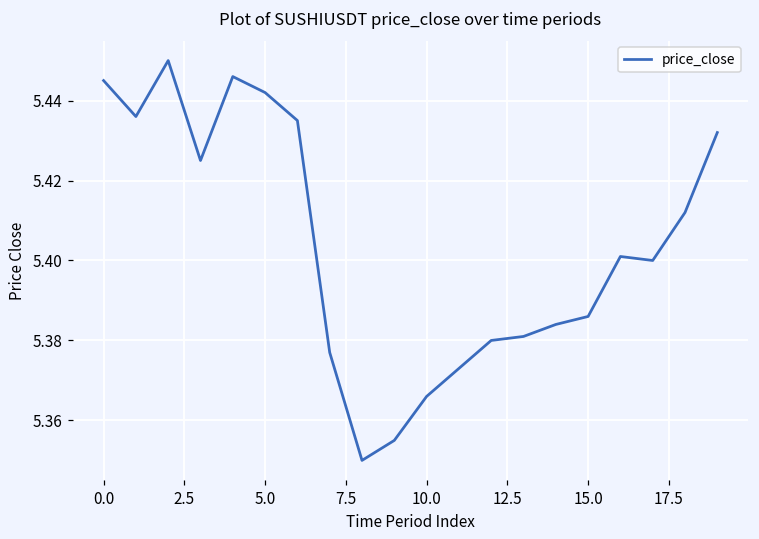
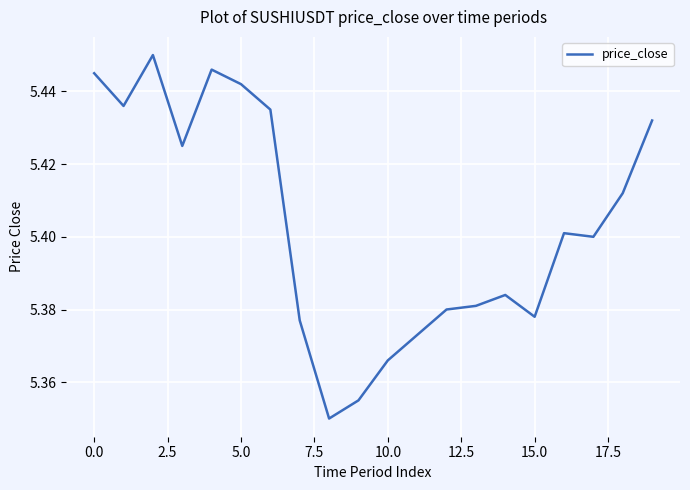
15.0: 5.386 -> 5.378
